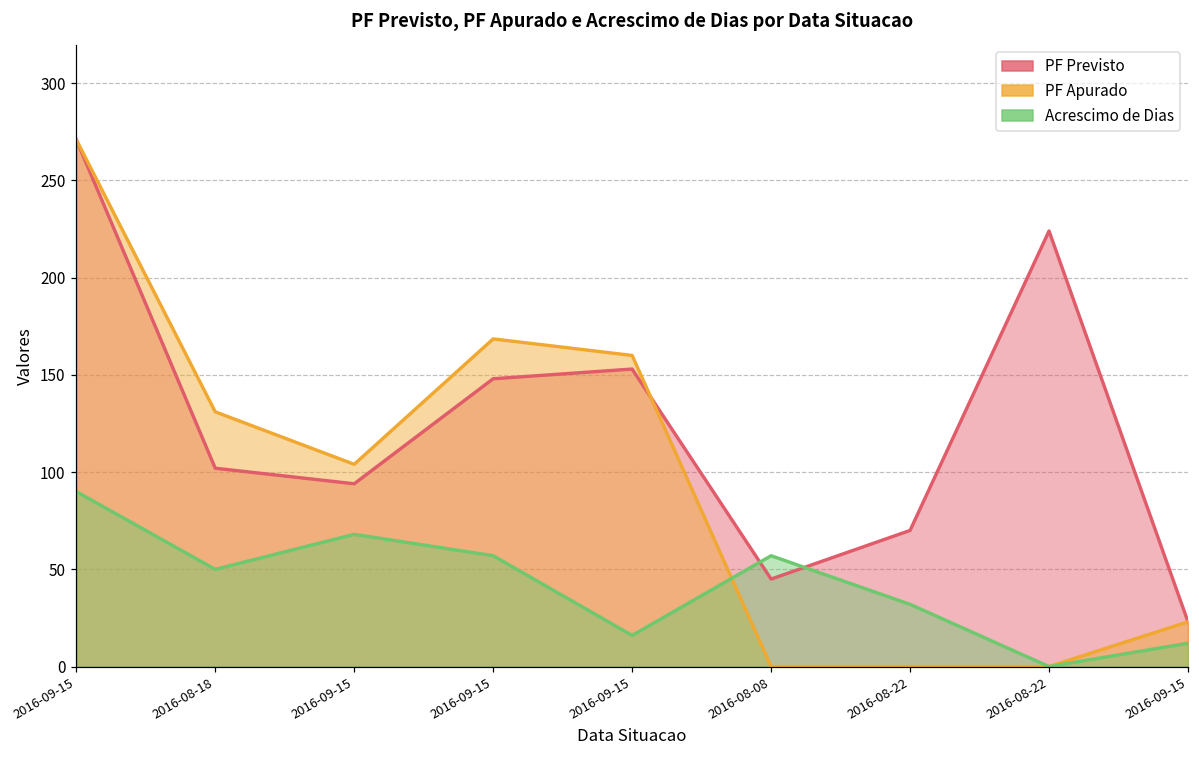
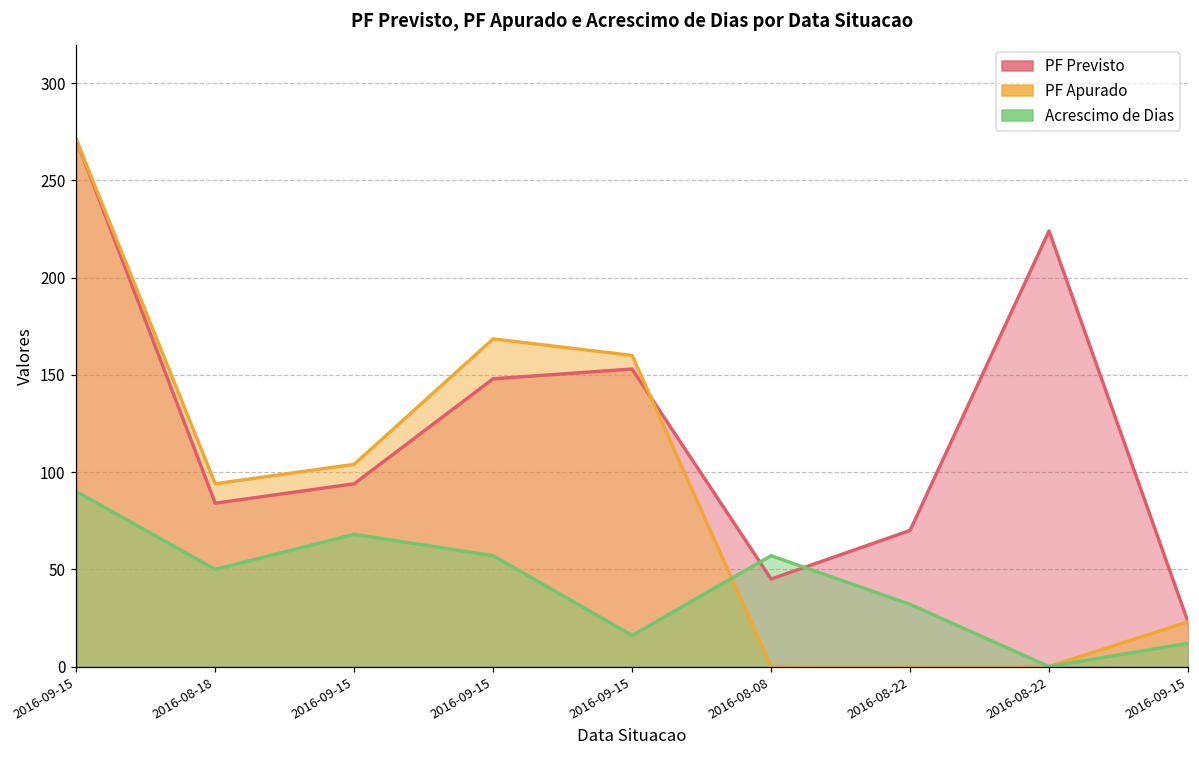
PF Previsto, 2016-08-18: 102 -> 84
PF Apurado, 2016-08-18: 131 -> 94
